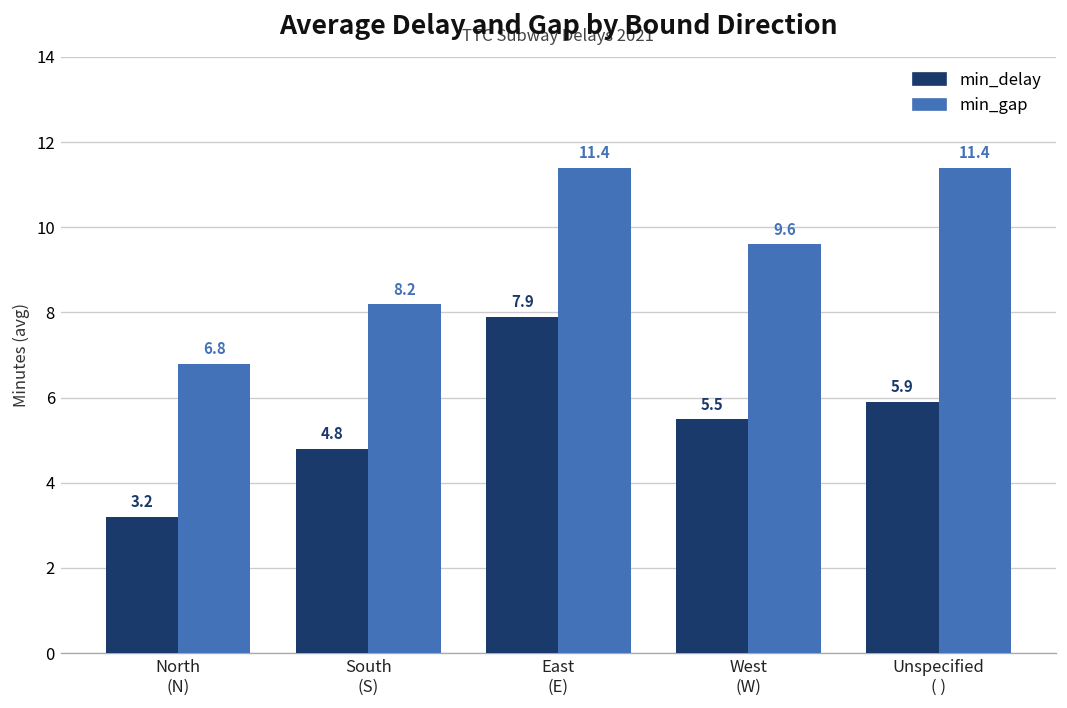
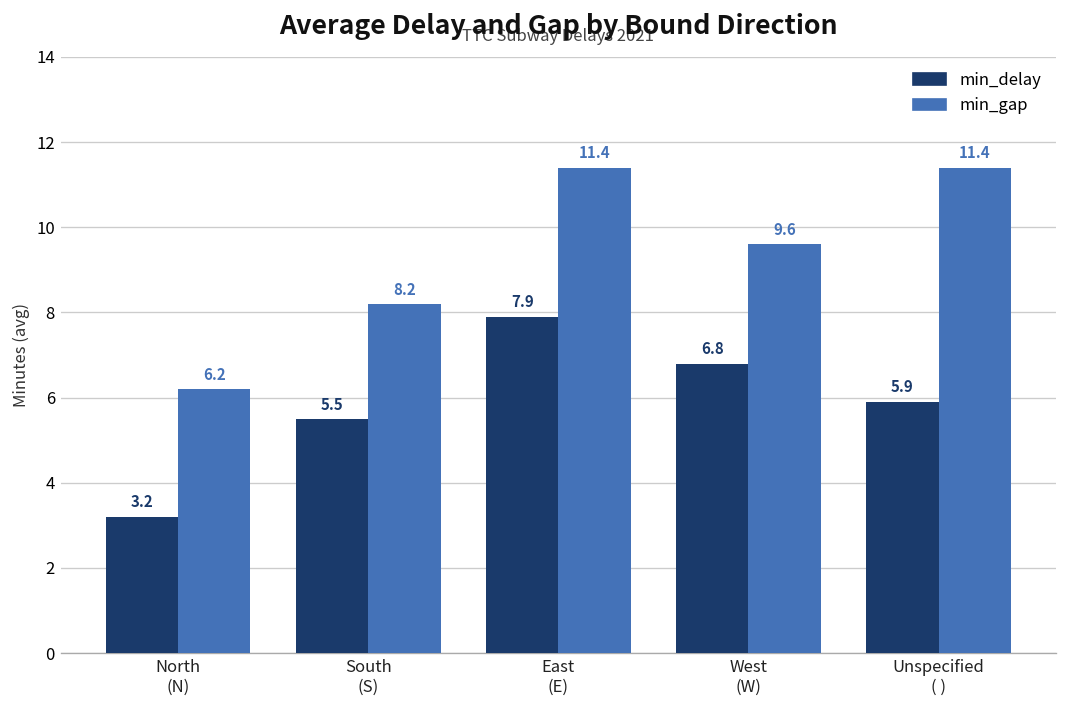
min_gap, North (N): 6.8 -> 6.2
min_delay, South (S): 4.8 -> 5.5
min_delay, West (W): 5.5 -> 6.8
